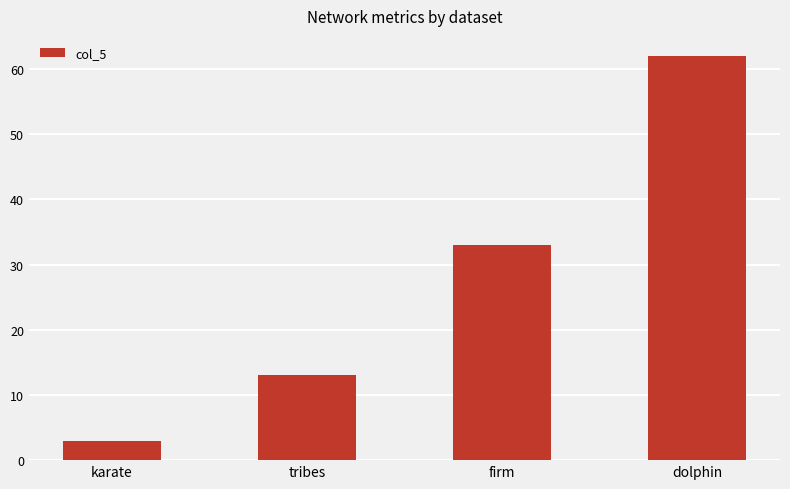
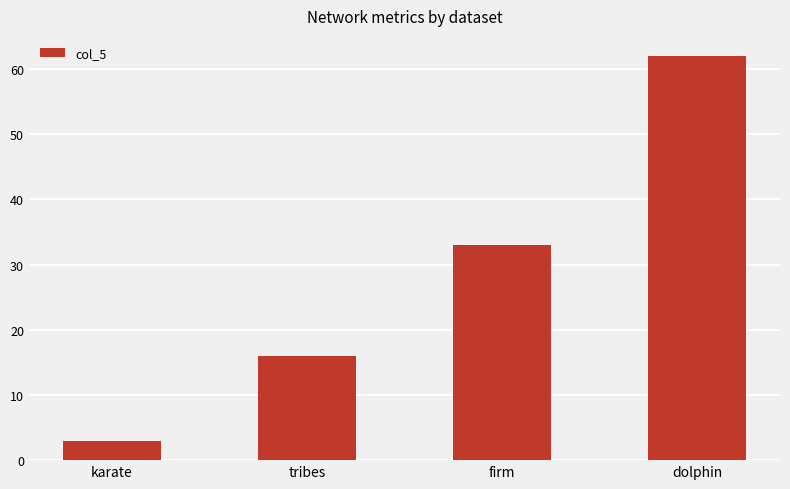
tribes: 13 -> 16
